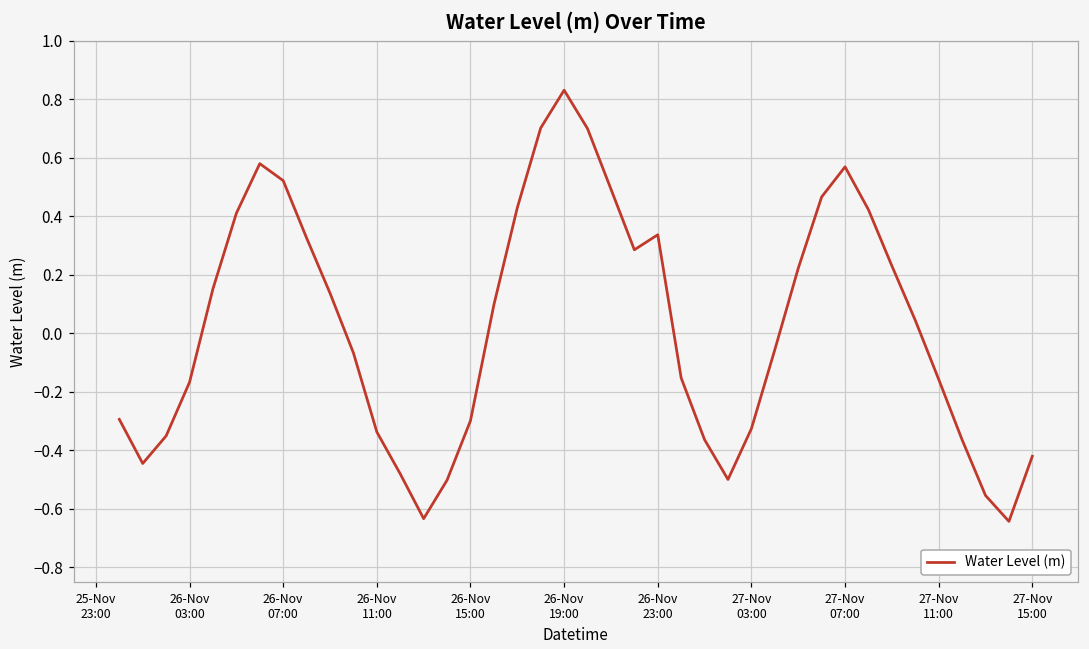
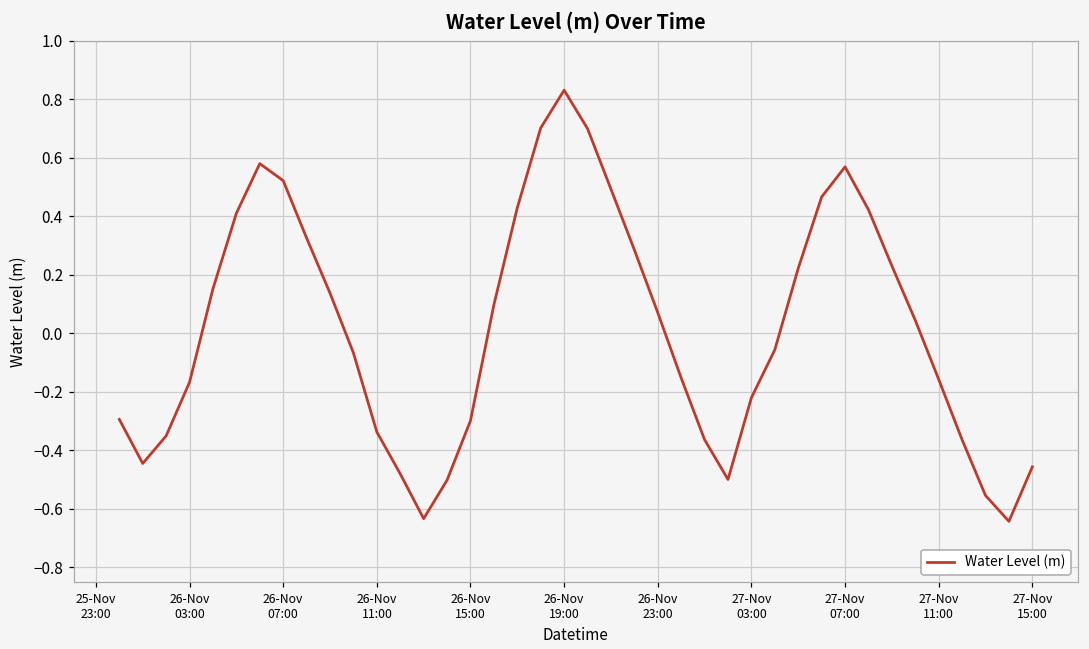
26-Nov 23:00: 0.34 -> 0.07
27-Nov 03:00: -0.33 -> -0.22
27-Nov 15:00: -0.42 -> -0.46
